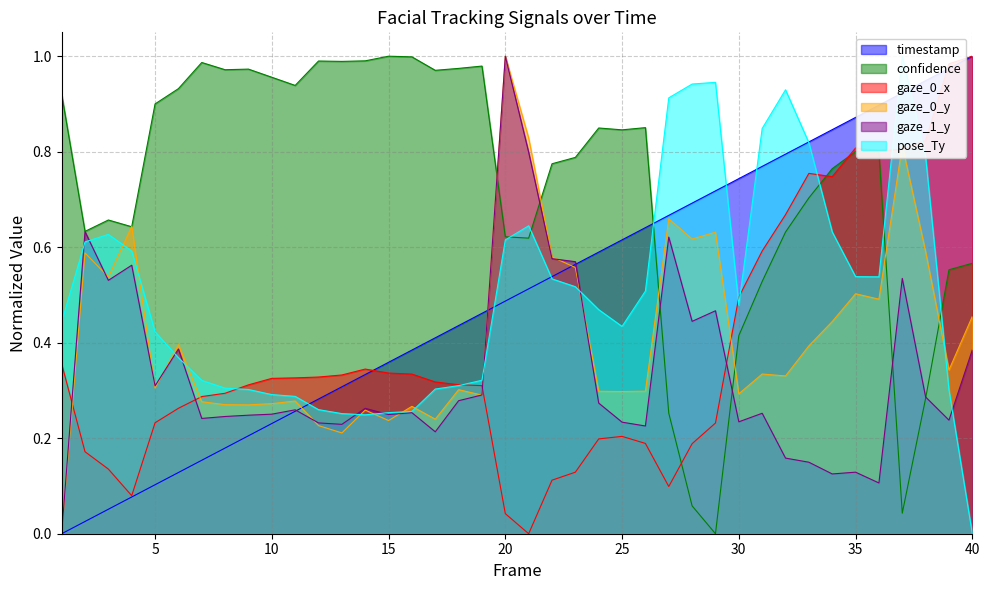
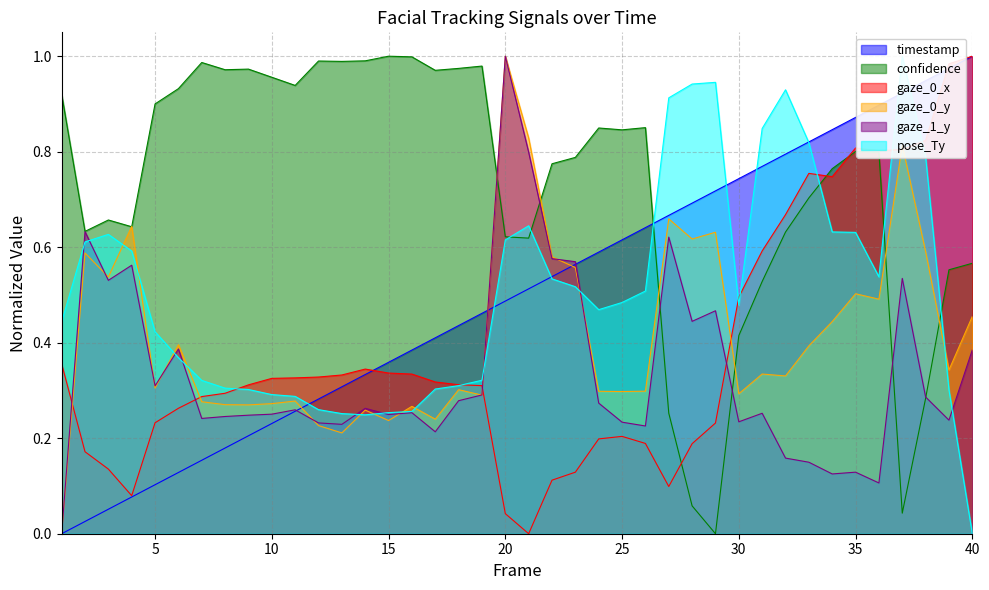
pose_Ty, 25: 0.43 -> 0.48
pose_Ty, 35: 0.54 -> 0.63
